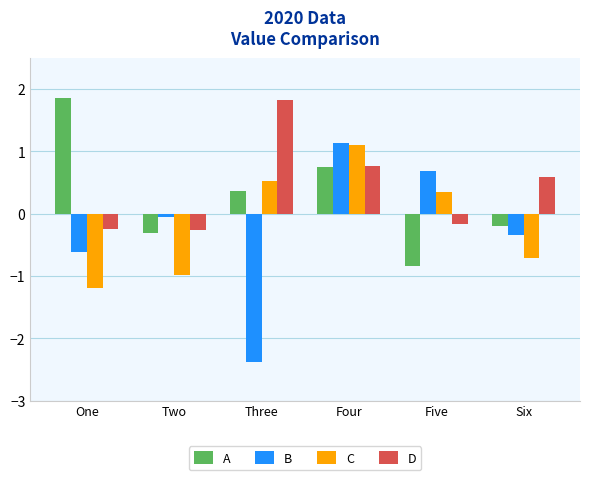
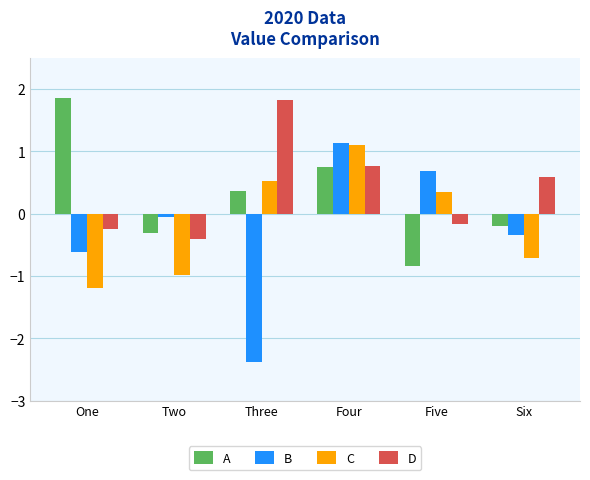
D, Two: -0.3 -> -0.4
